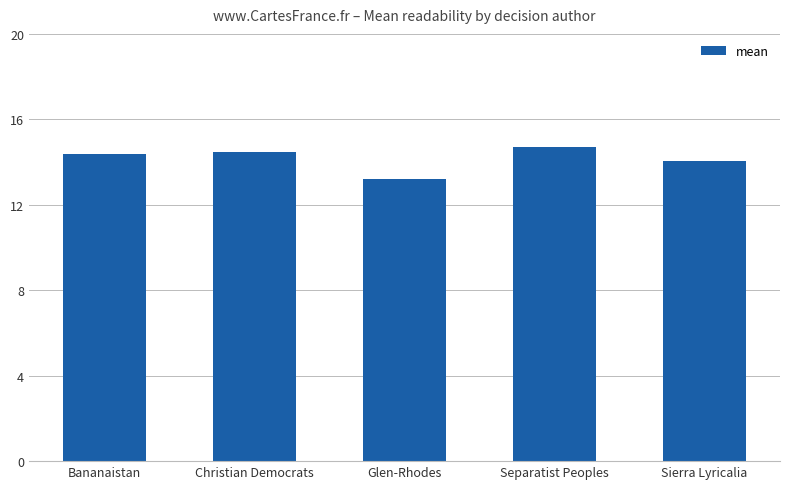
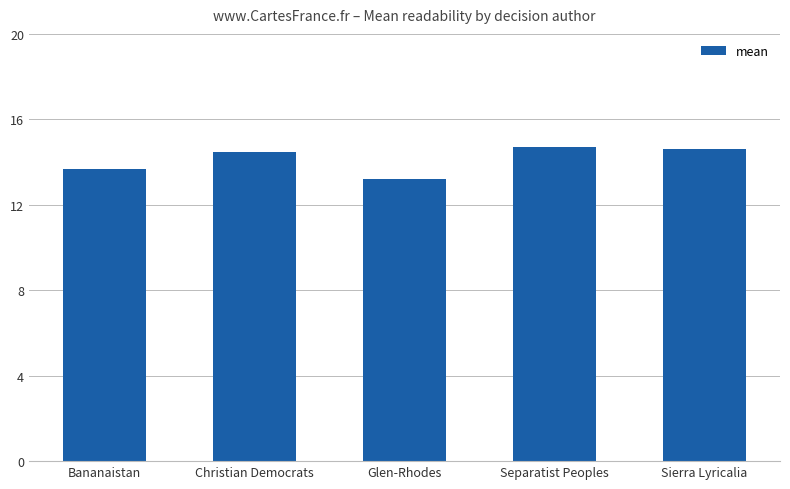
Bananaistan: 14.4 -> 13.7
Sierra Lyricalia: 14.1 -> 14.6
